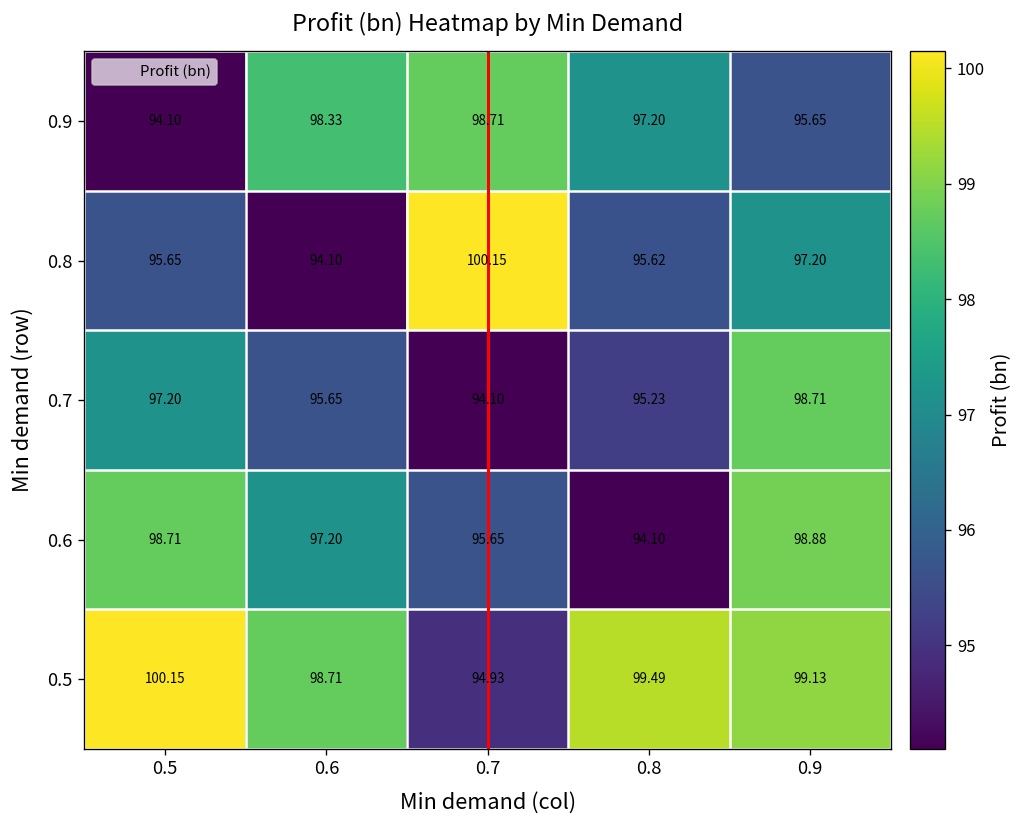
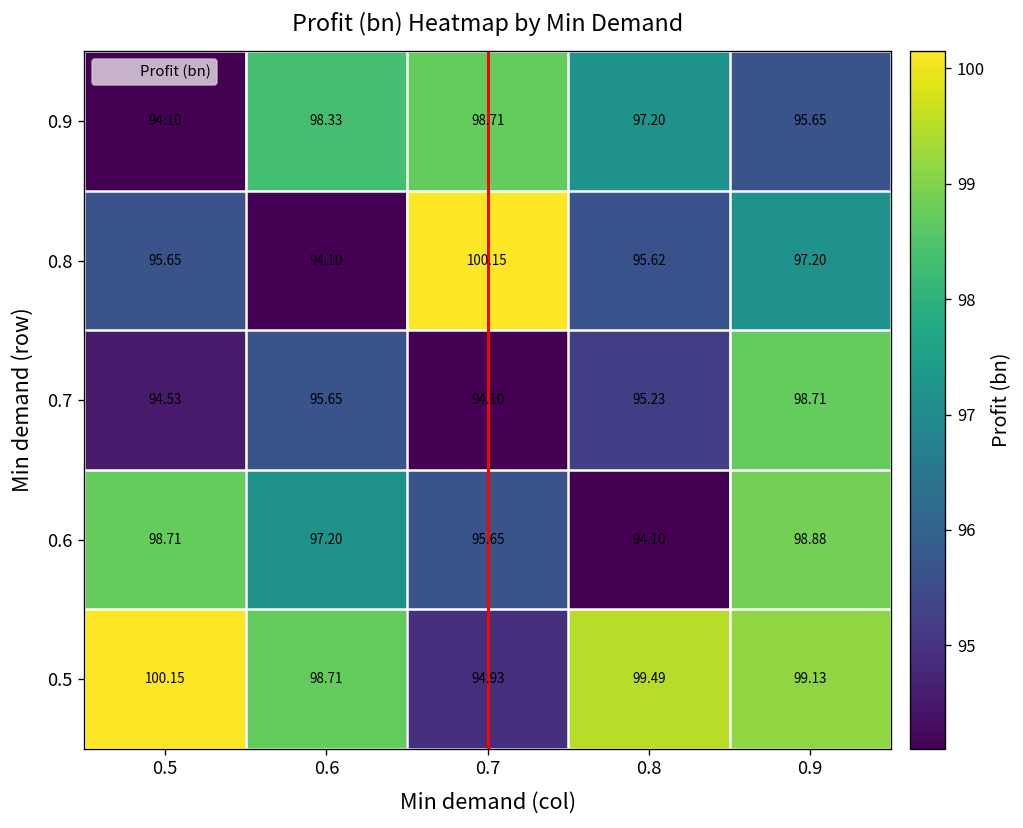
0.7, 0.5: 97.20 -> 94.53
